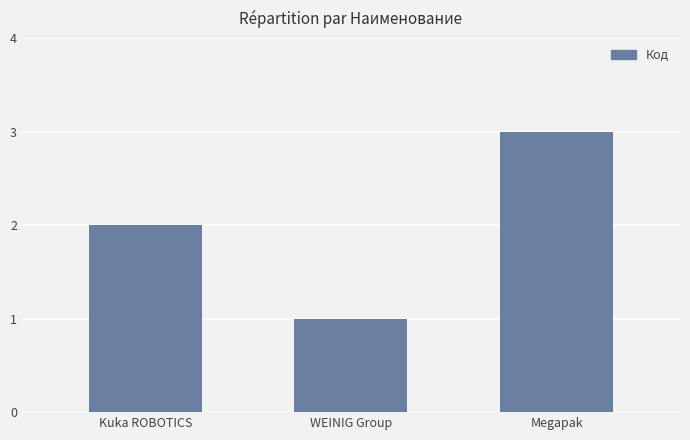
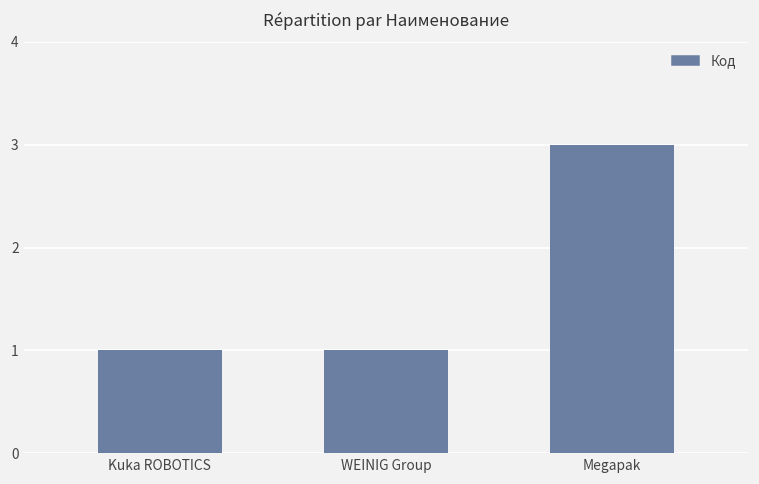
Kuka ROBOTICS: 2 -> 1
